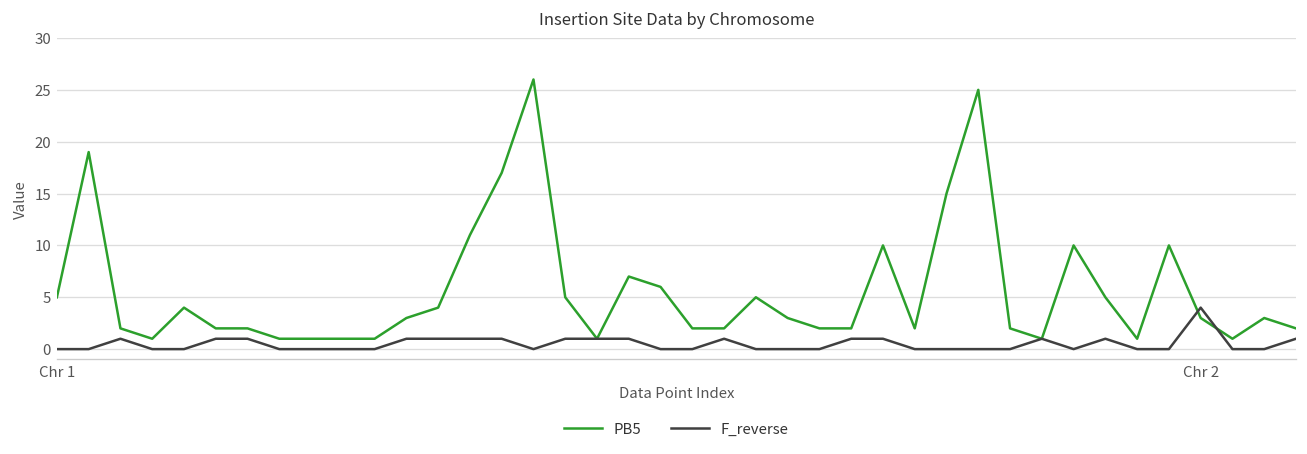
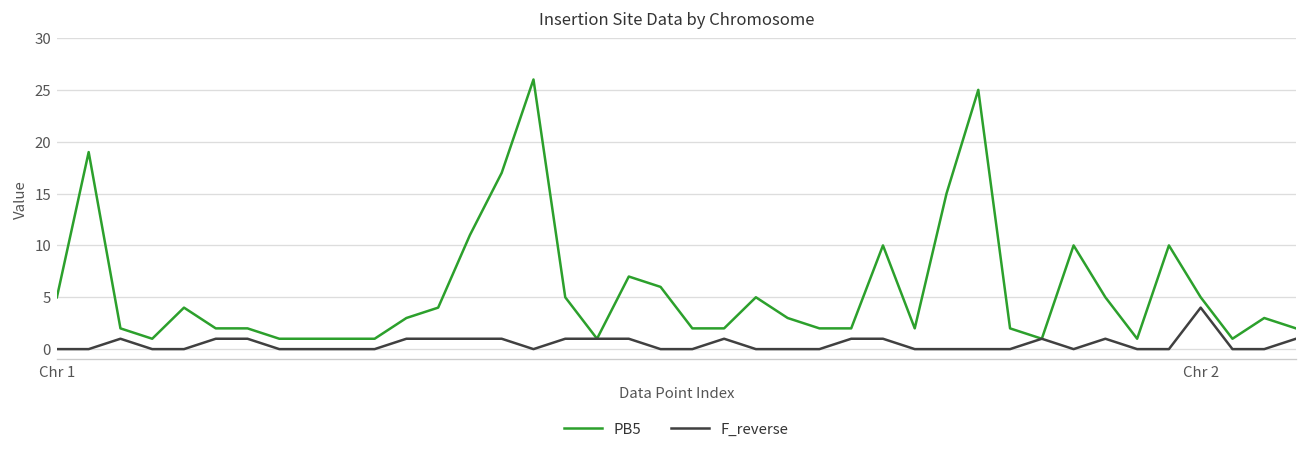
PB5, Chr 2: 3 -> 5
